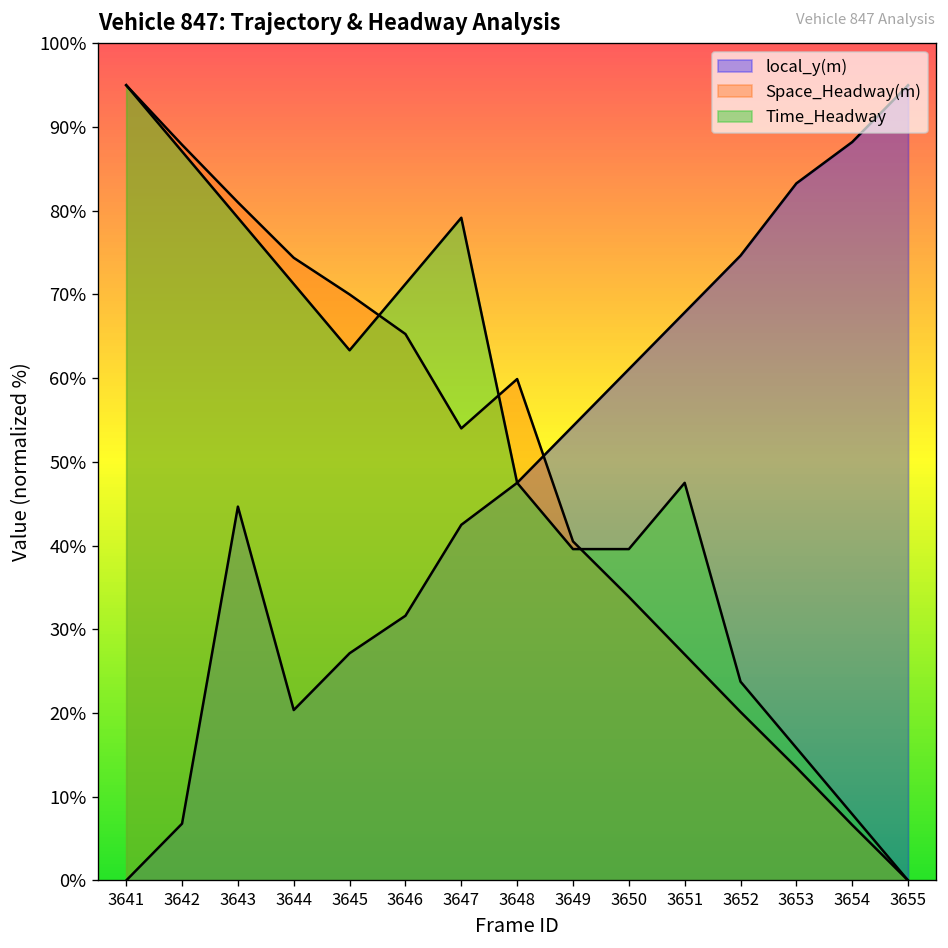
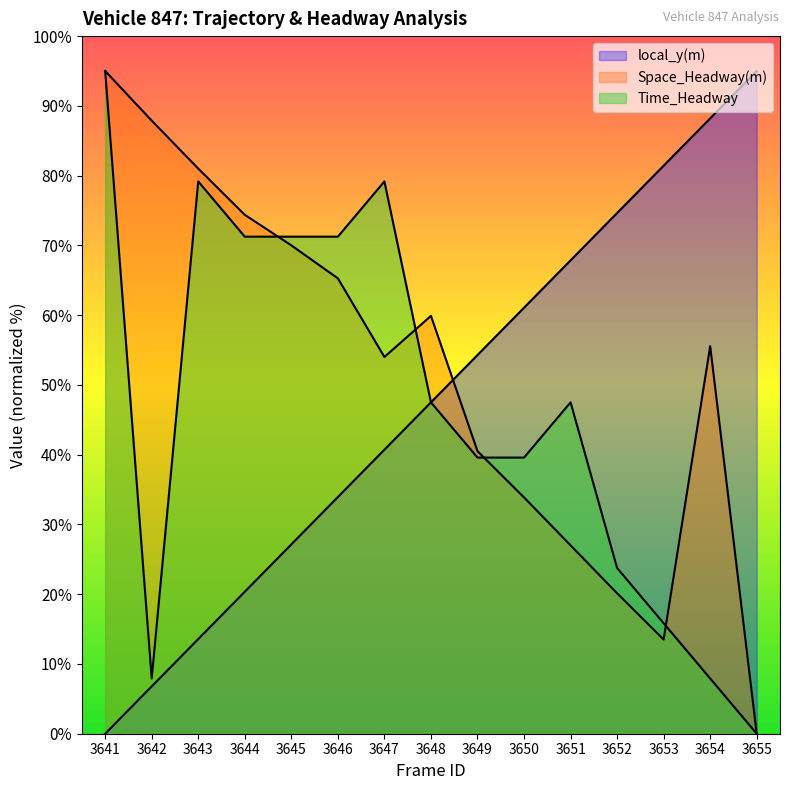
Time_Headway, 3642: 87% -> 8%
local_y(m), 3643: 45% -> 14%
Time_Headway, 3645: 63% -> 71%
local_y(m), 3646: 32% -> 34%
local_y(m), 3647: 42% -> 41%
local_y(m), 3653: 83% -> 81%
Space_Headway(m), 3654: 7% -> 56%
